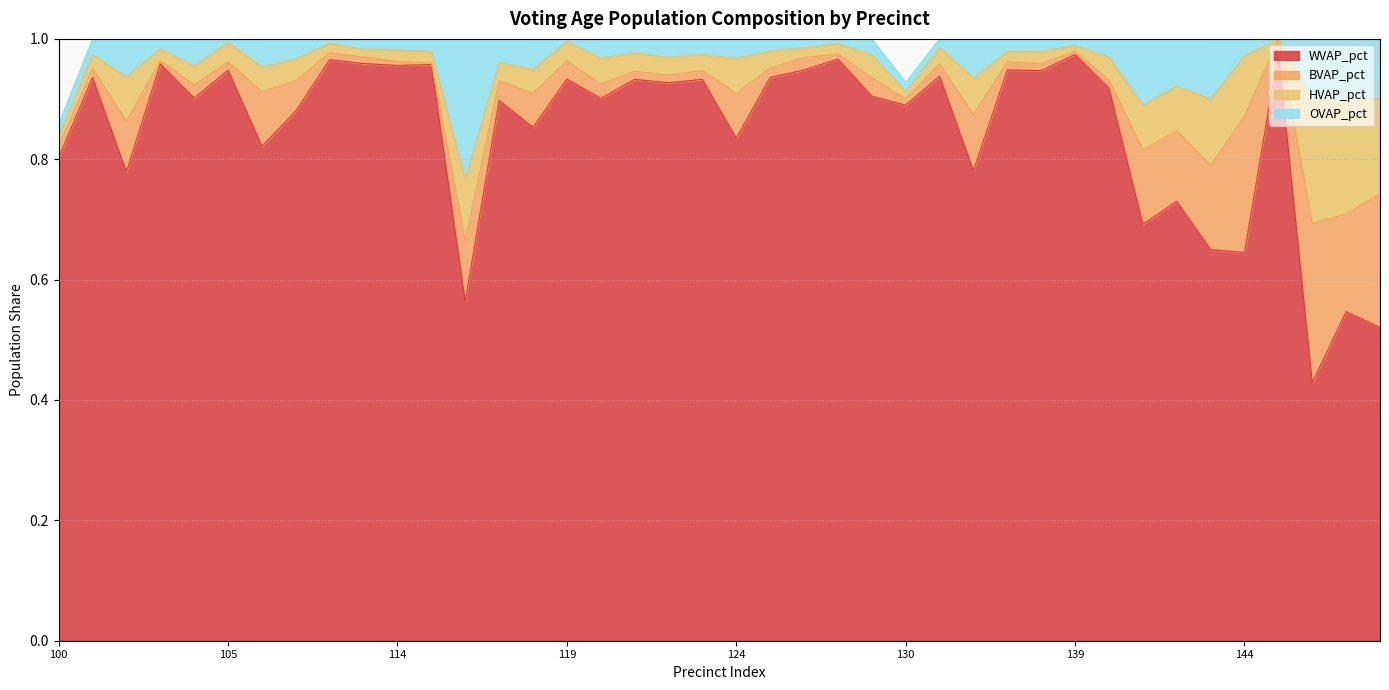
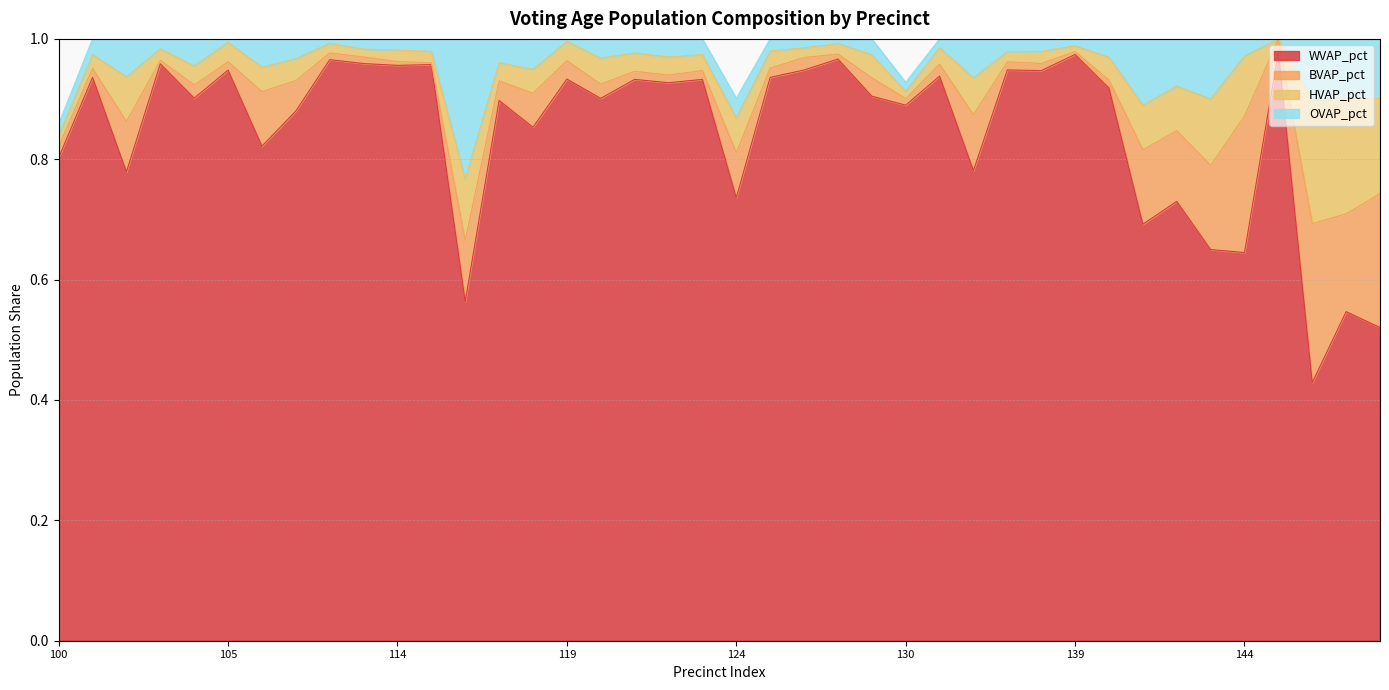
WVAP_pct, 124: 0.84 -> 0.74
